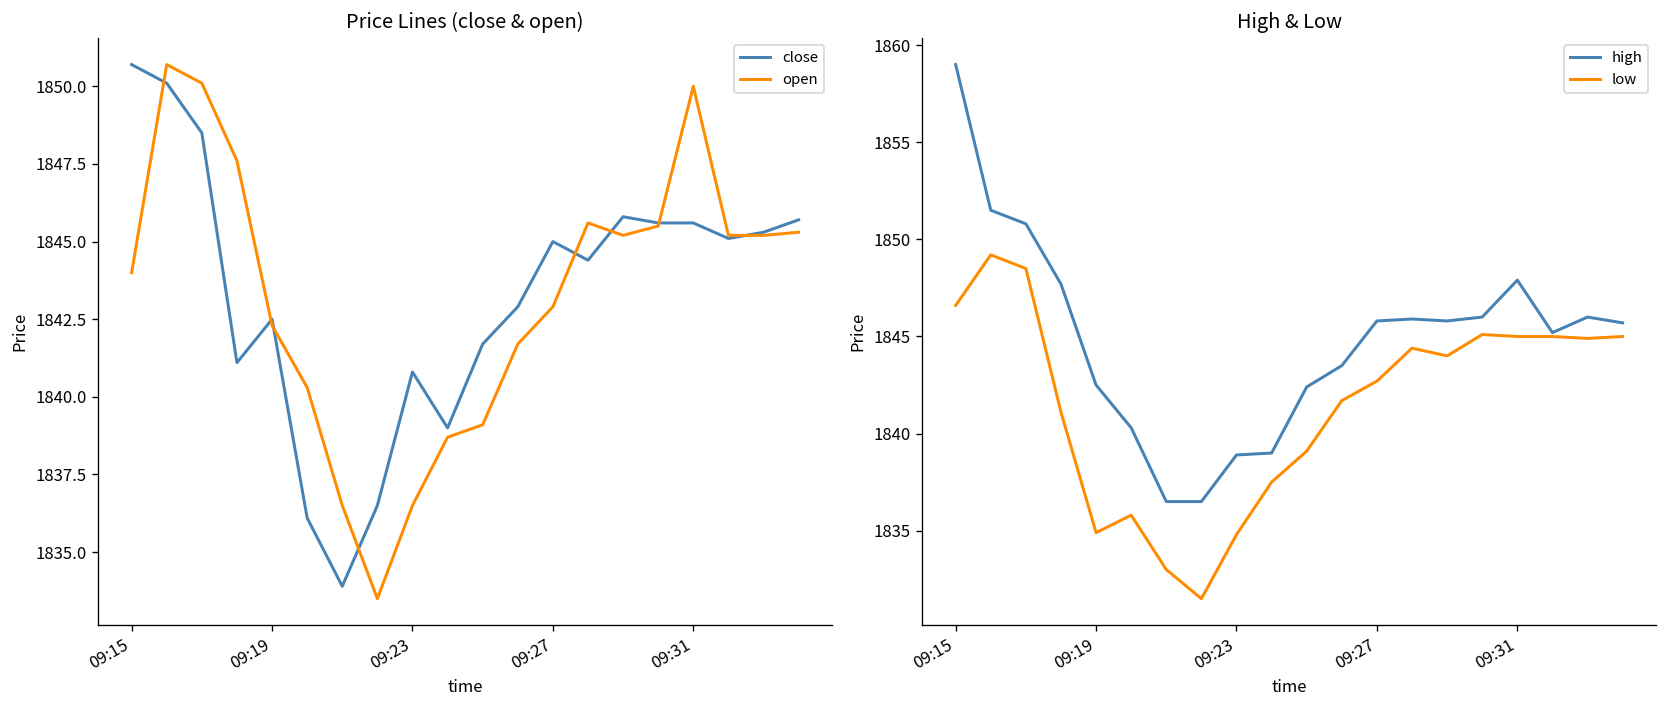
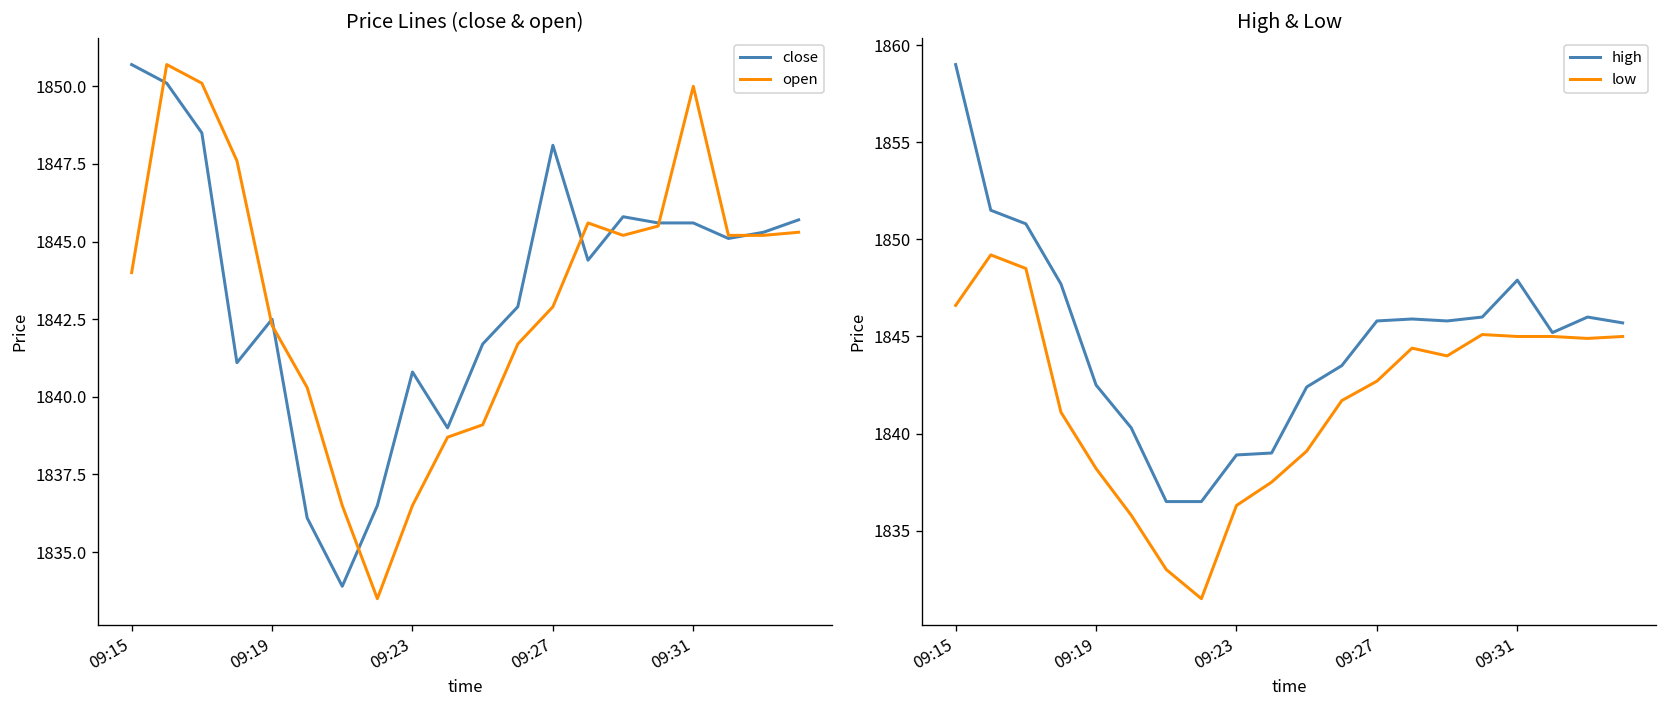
Price Lines (close & open), close, 09:27: 1845.0 -> 1848.1
High & Low, low, 09:19: 1834.9 -> 1838.2
High & Low, low, 09:23: 1834.8 -> 1836.3
